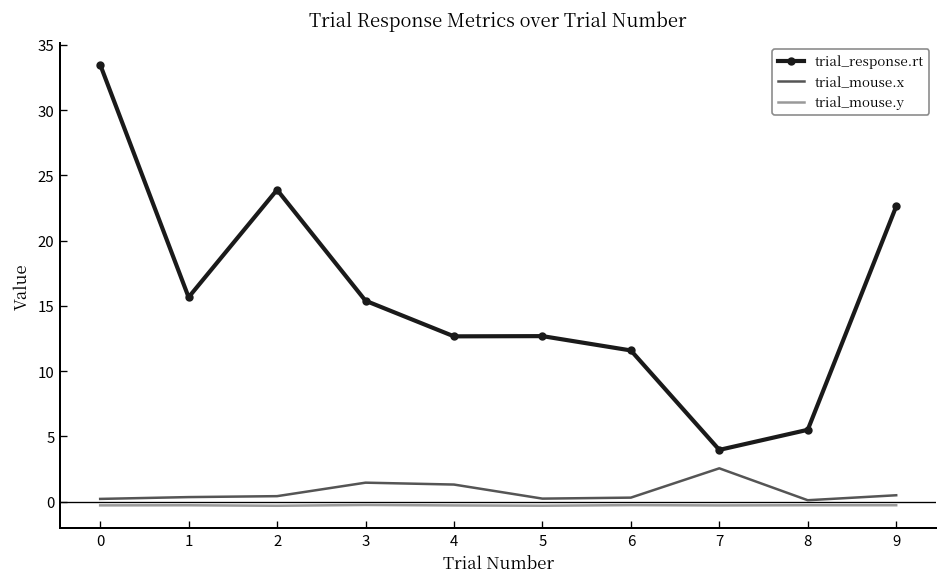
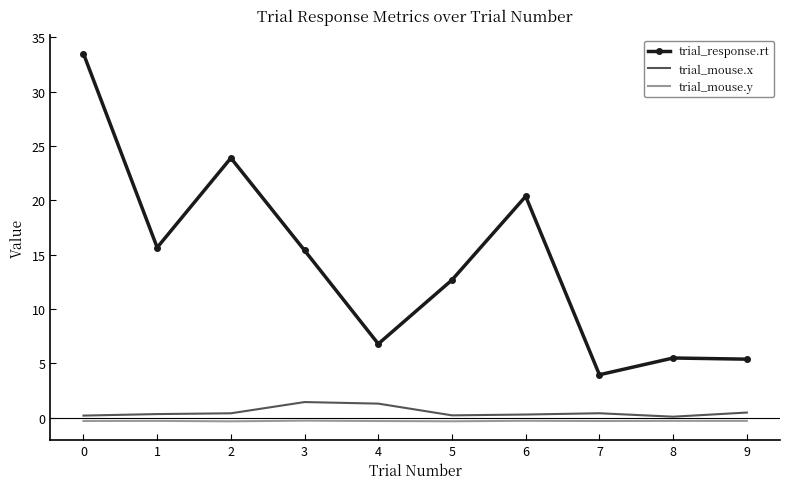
trial_response.rt, 4: 12.7 -> 6.8
trial_response.rt, 6: 11.6 -> 20.4
trial_mouse.x, 7: 2.6 -> 0.4
trial_response.rt, 9: 22.6 -> 5.4
